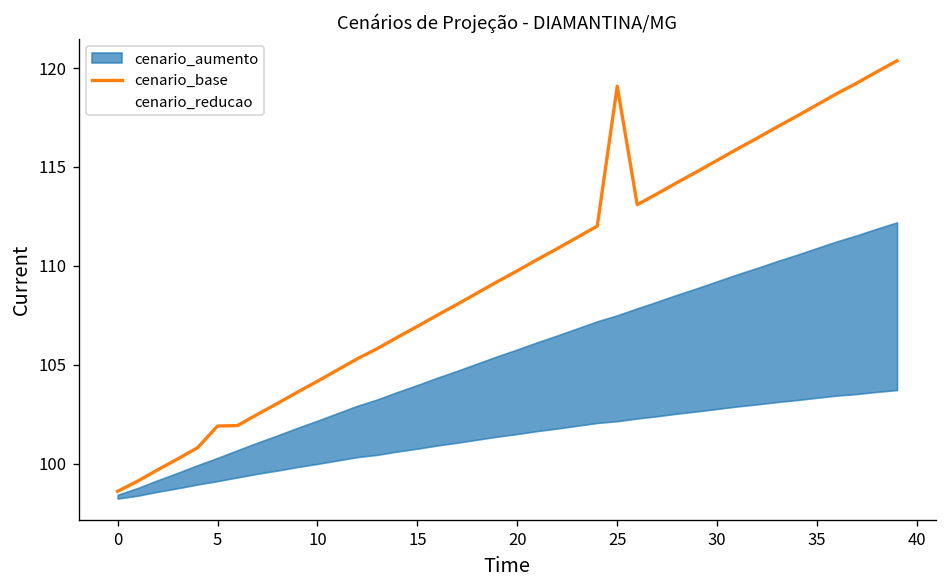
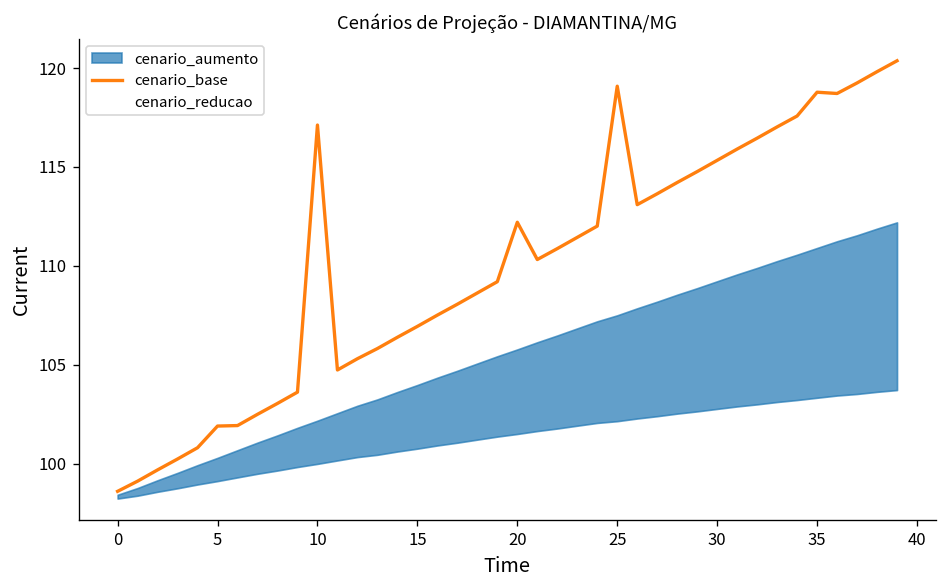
cenario_base, 10: 104.2 -> 117.1
cenario_base, 20: 109.8 -> 112.2
cenario_base, 35: 118.1 -> 118.8
